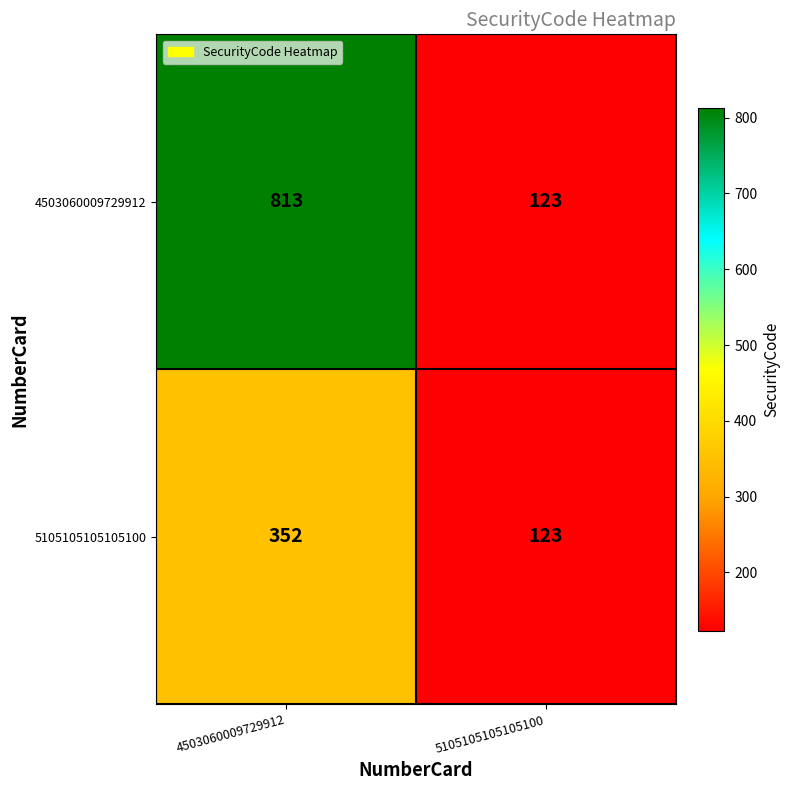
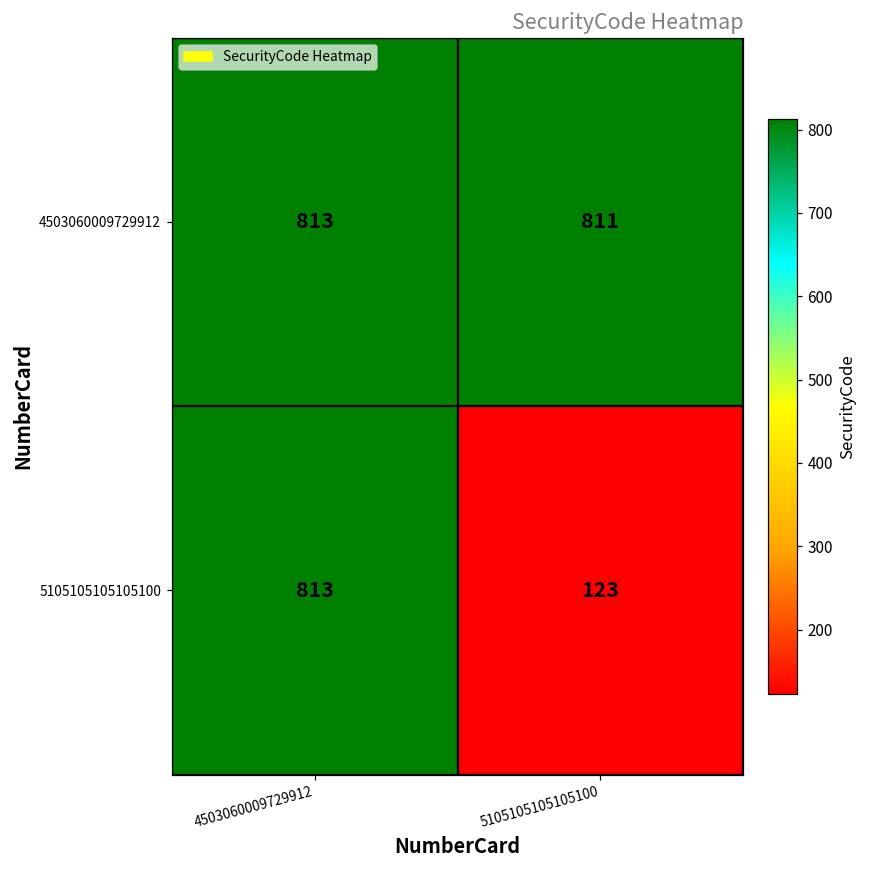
4503060009729912, 5105105105105100: 123 -> 811
5105105105105100, 4503060009729912: 352 -> 813
